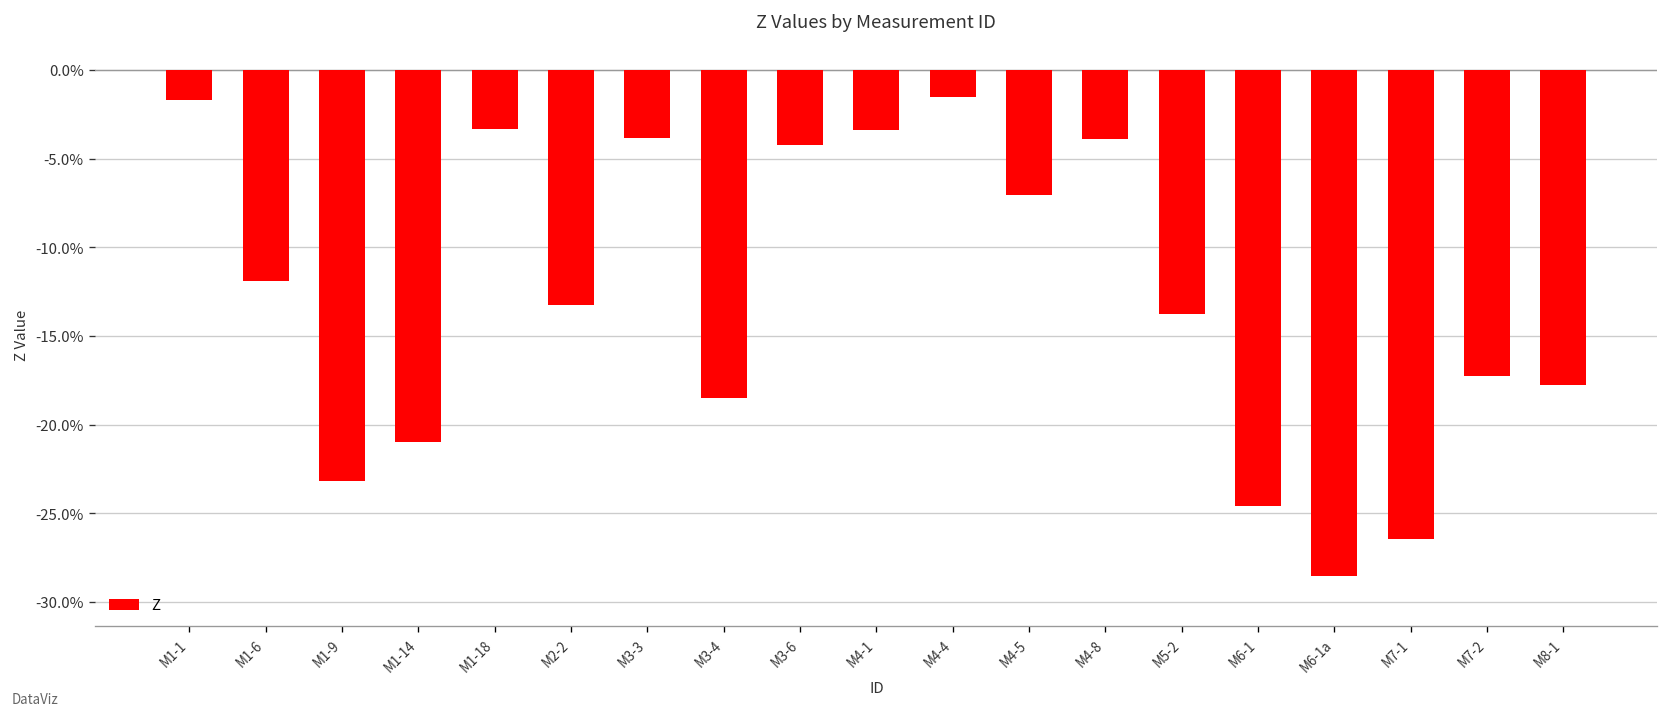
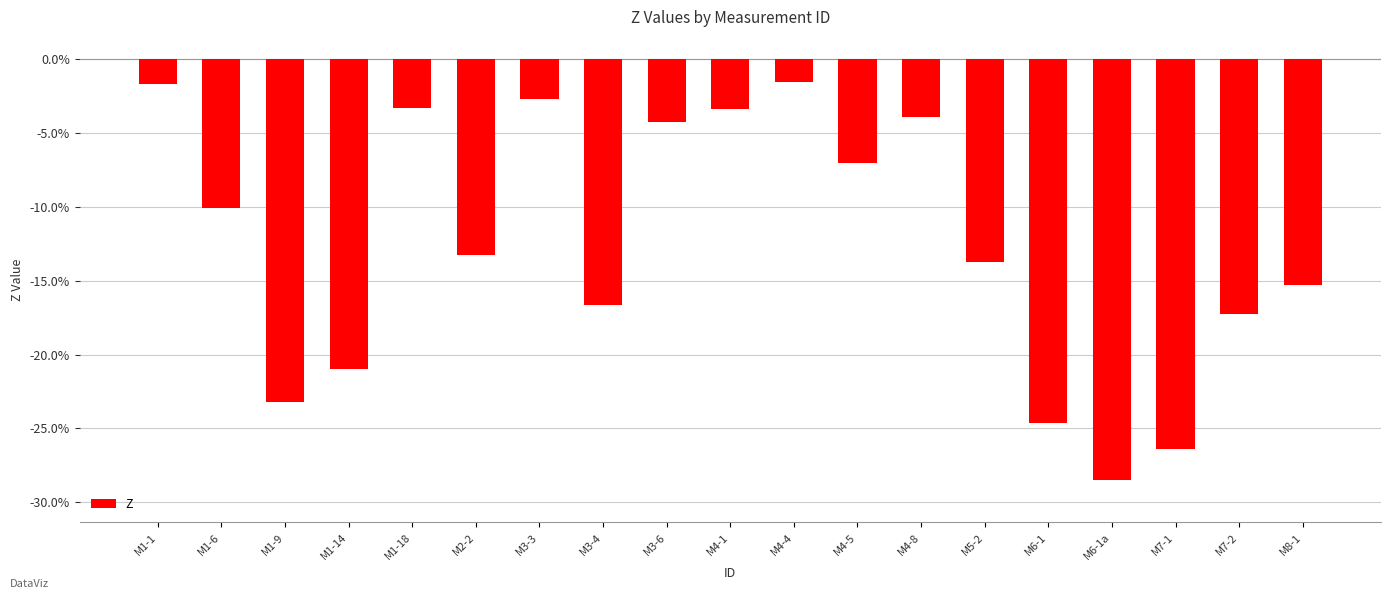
M1-6: -11.9% -> -10.1%
M3-3: -3.8% -> -2.7%
M3-4: -18.5% -> -16.6%
M8-1: -17.8% -> -15.3%
